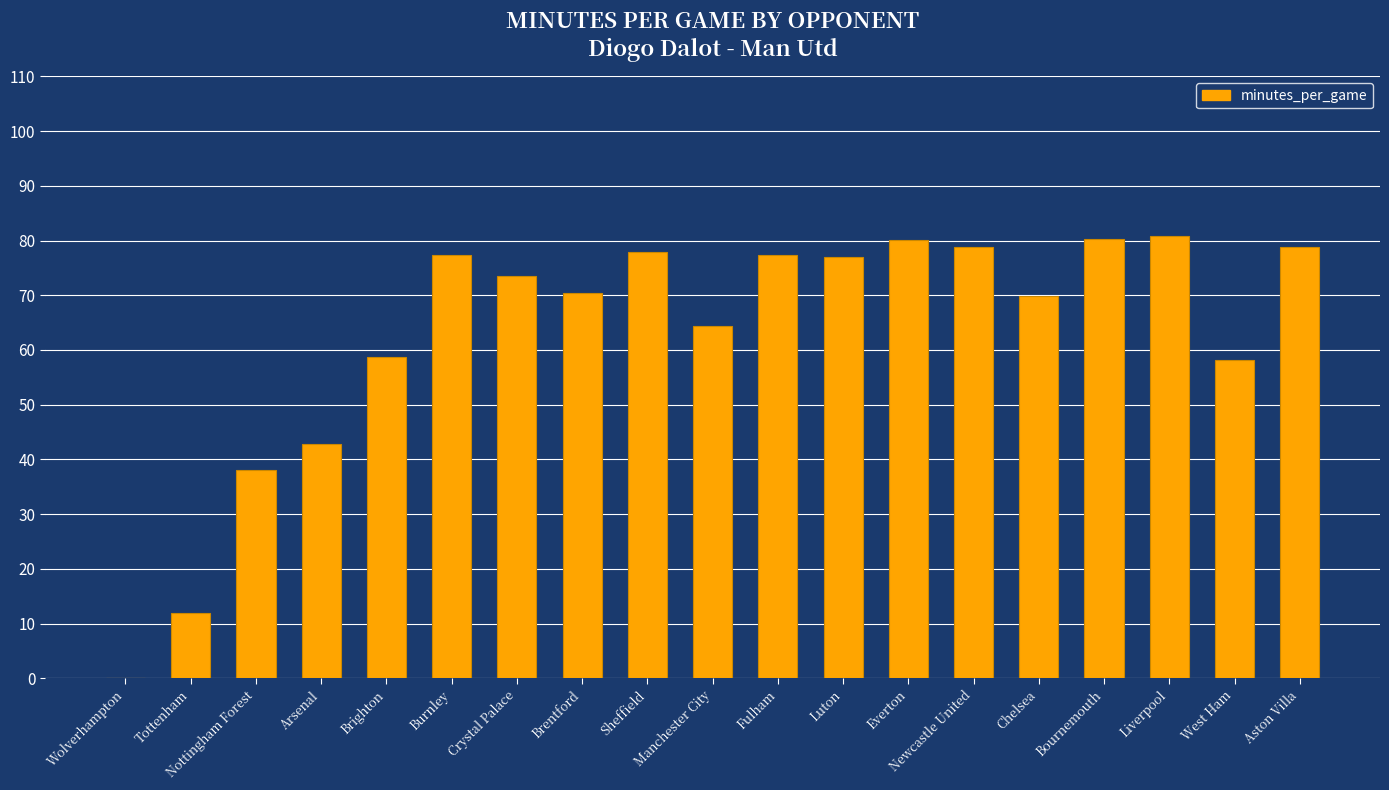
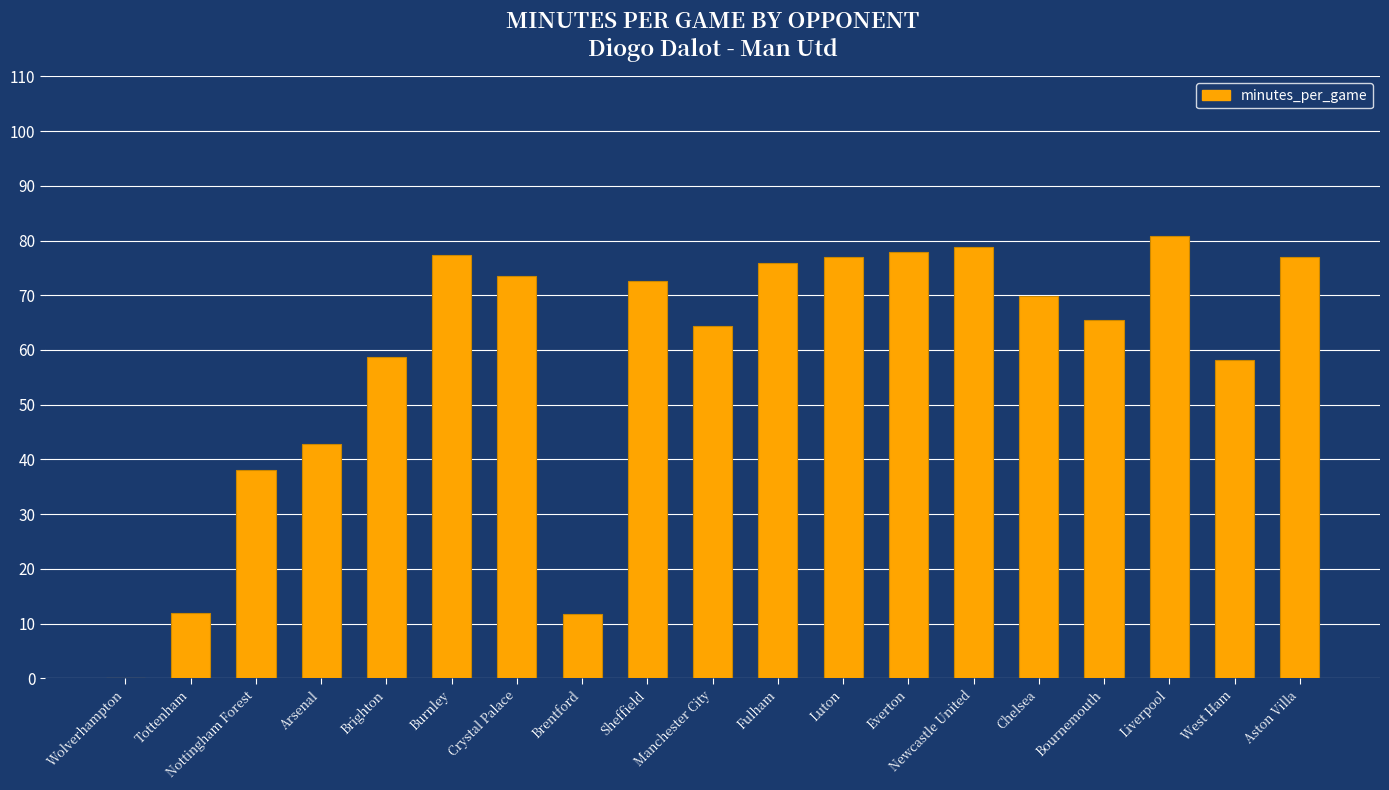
Brentford: 71 -> 12
Sheffield: 78 -> 73
Fulham: 77 -> 76
Everton: 80 -> 78
Bournemouth: 80 -> 65
Aston Villa: 79 -> 77
